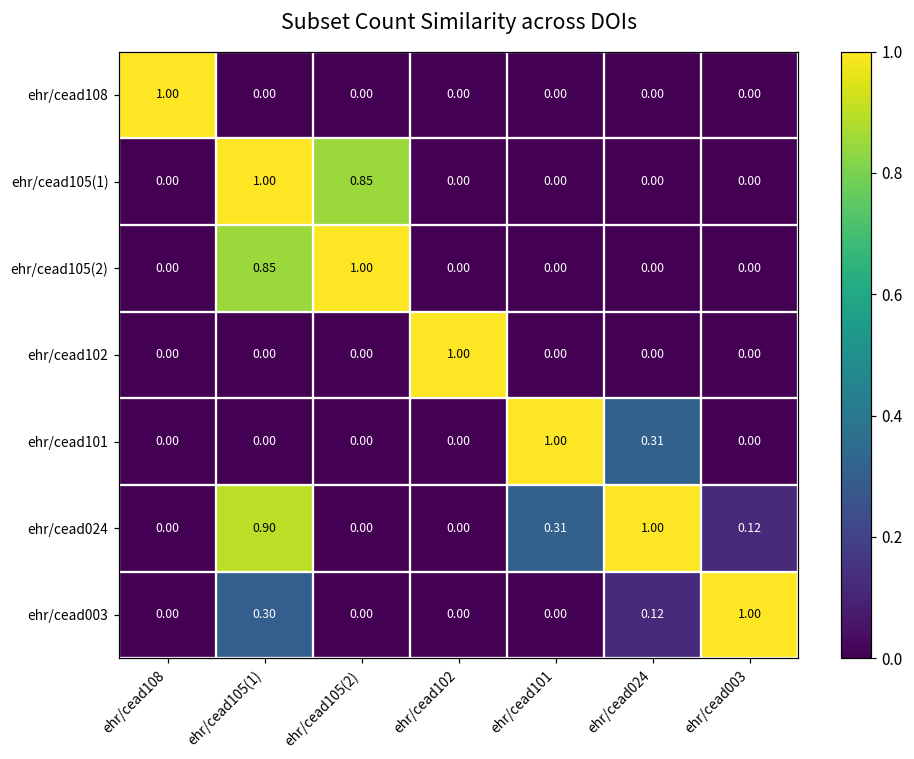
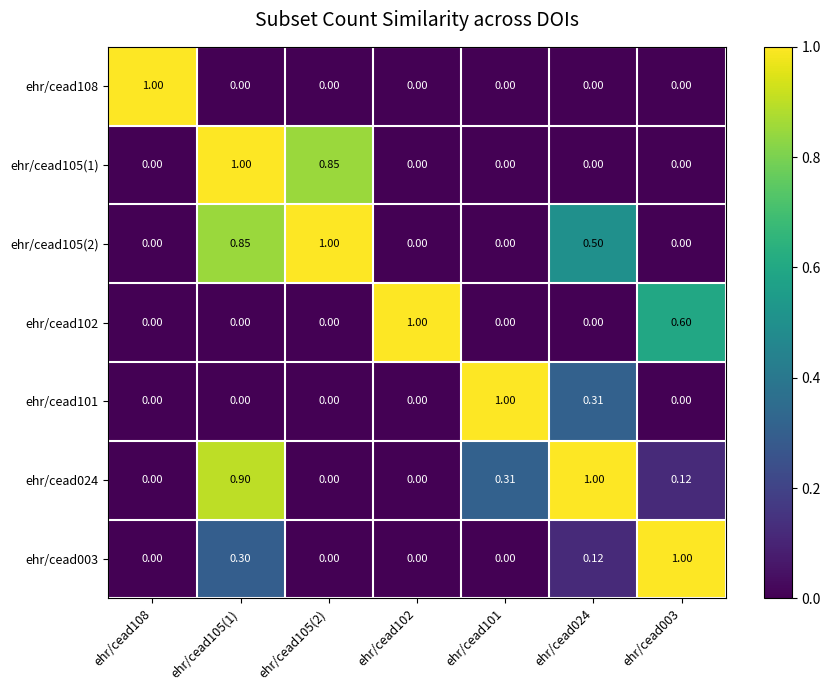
ehr/cead105(2), ehr/cead024: 0.00 -> 0.50
ehr/cead102, ehr/cead003: 0.00 -> 0.60
